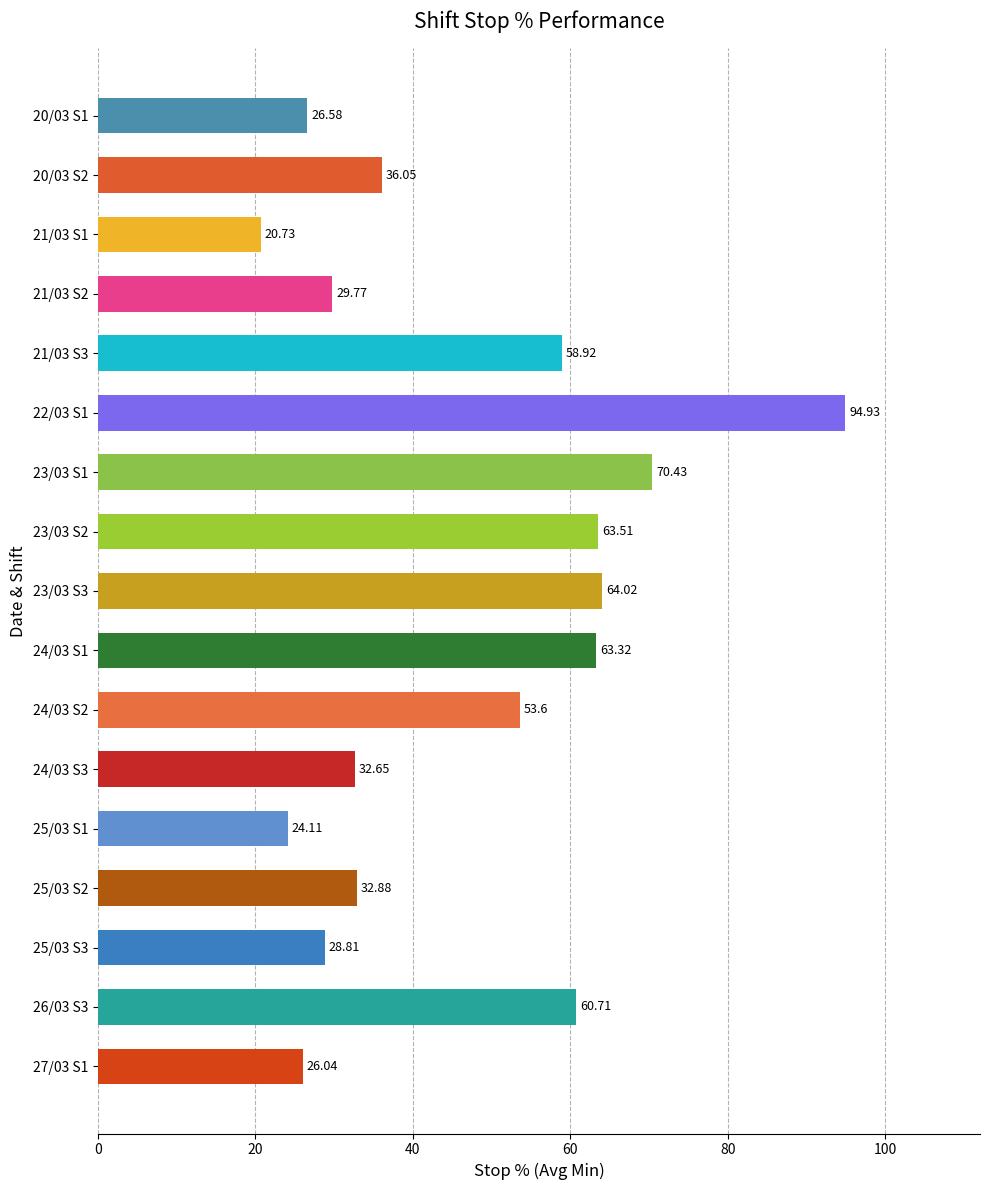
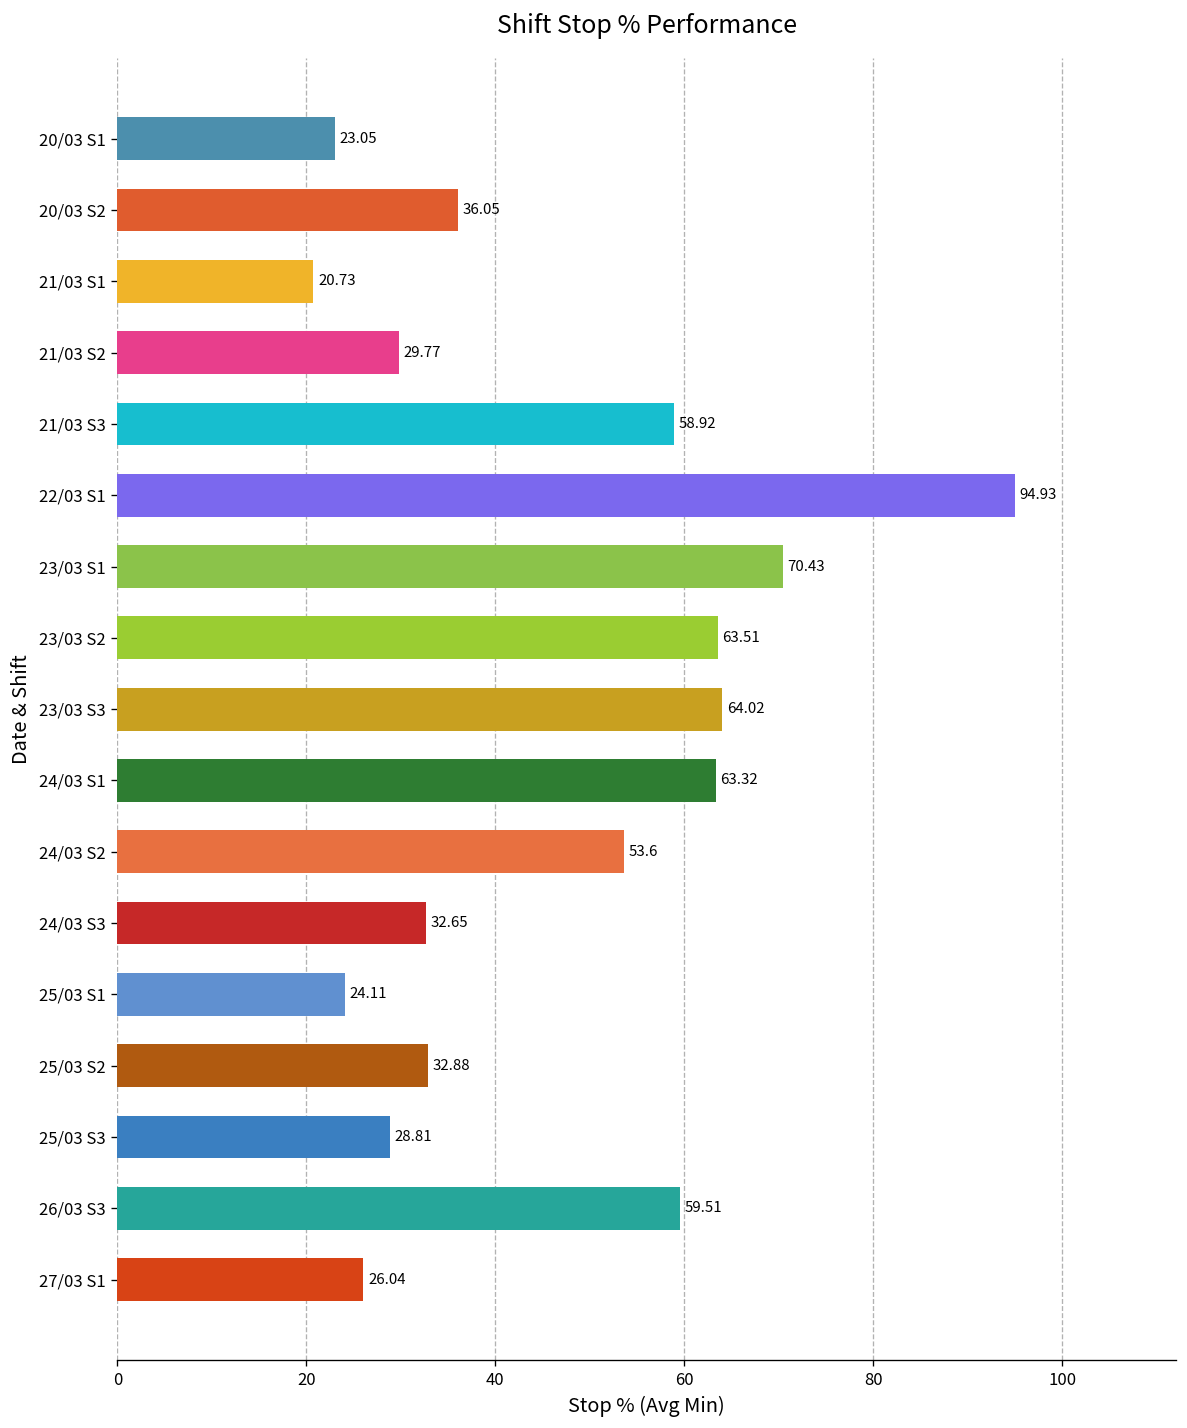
20/03 S1: 26.58 -> 23.05
26/03 S3: 60.71 -> 59.51
